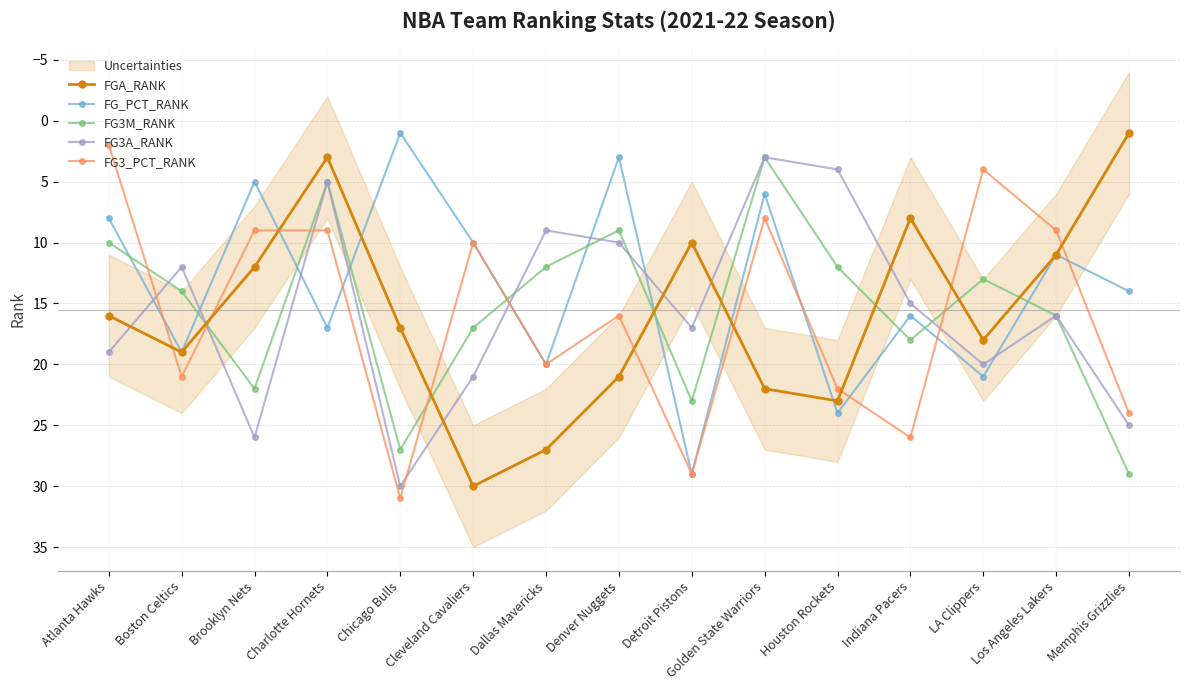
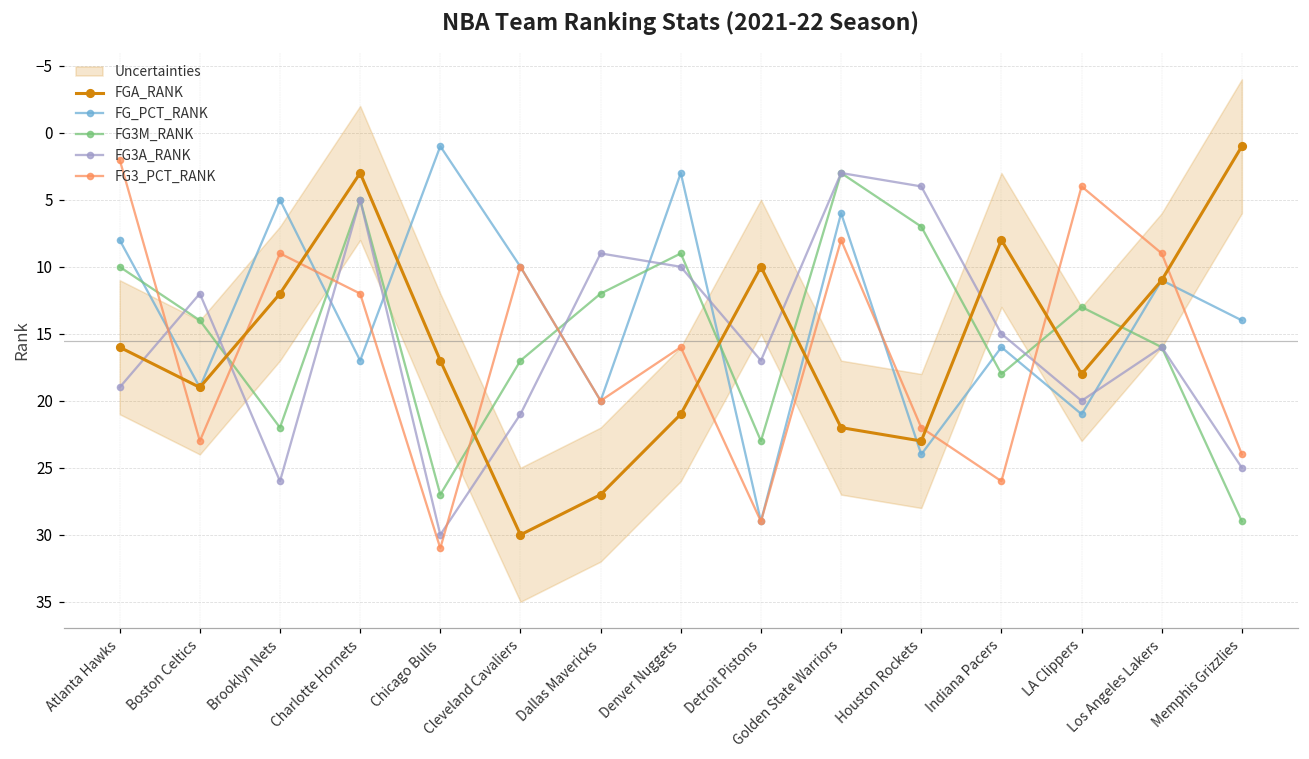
FG3_PCT_RANK, Boston Celtics: 21 -> 23
FG3_PCT_RANK, Charlotte Hornets: 9 -> 12
FG3M_RANK, Houston Rockets: 12 -> 7
